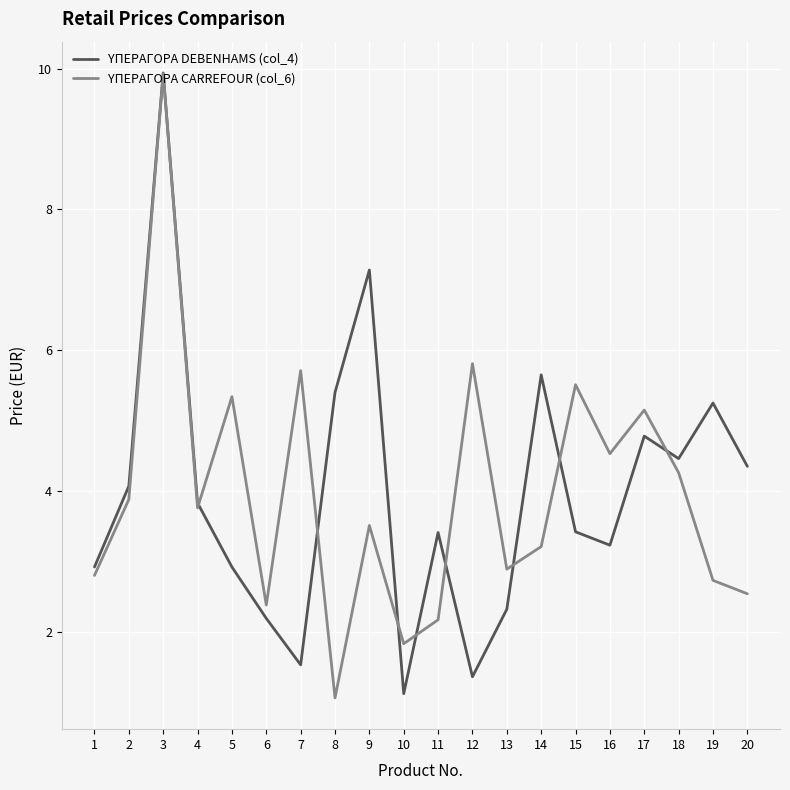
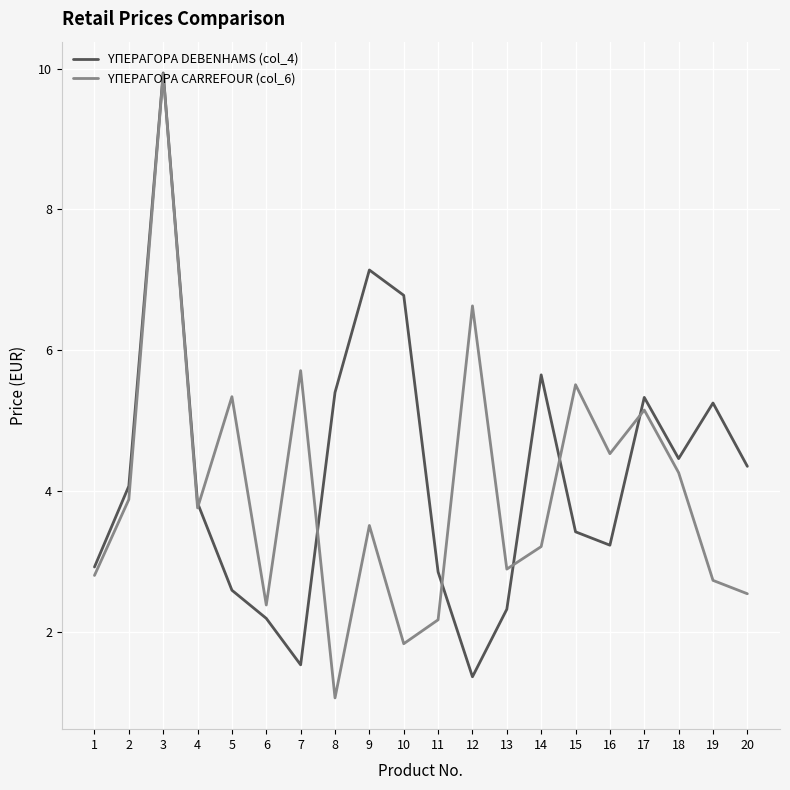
ΥΠΕΡΑΓΟΡΑ DEBENHAMS (col_4), 5: 2.9 -> 2.6
ΥΠΕΡΑΓΟΡΑ DEBENHAMS (col_4), 10: 1.1 -> 6.8
ΥΠΕΡΑΓΟΡΑ DEBENHAMS (col_4), 11: 3.4 -> 2.9
ΥΠΕΡΑΓΟΡΑ CARREFOUR (col_6), 12: 5.8 -> 6.6
ΥΠΕΡΑΓΟΡΑ DEBENHAMS (col_4), 17: 4.8 -> 5.3
